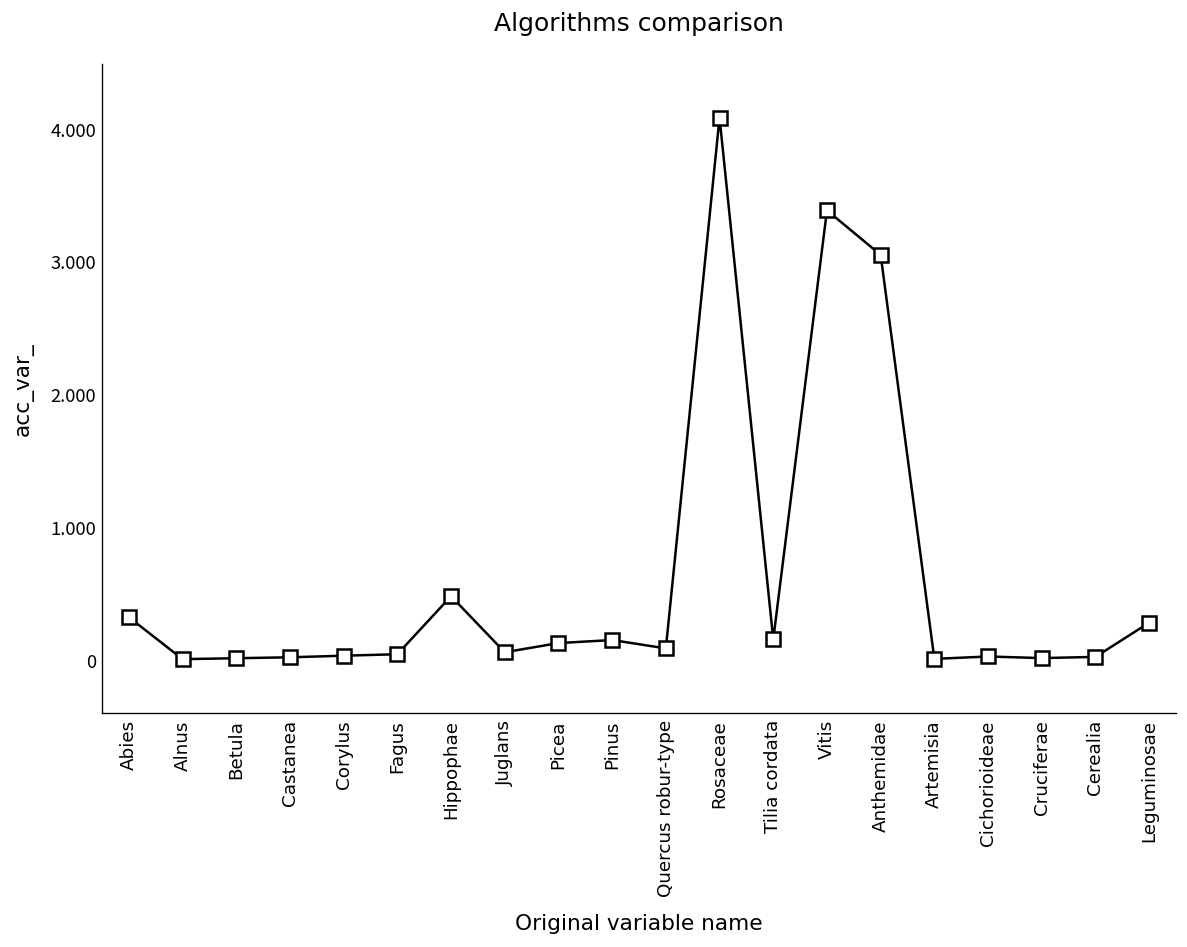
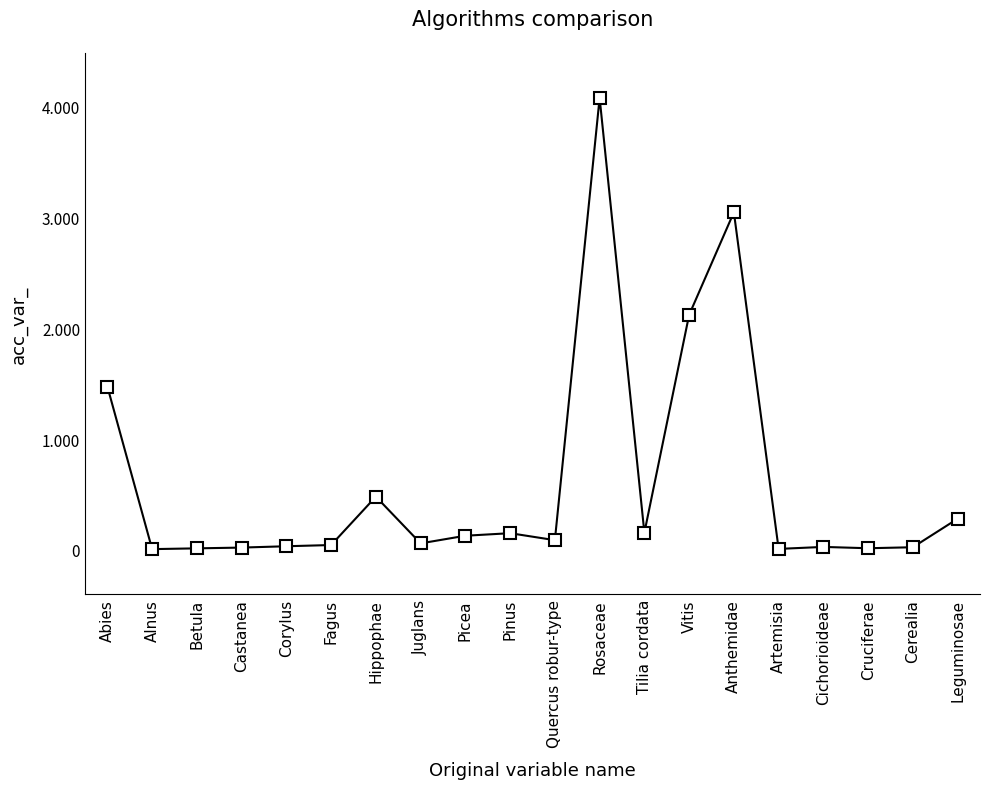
Abies: 0.32 -> 1.47
Vitis: 3.38 -> 2.12
